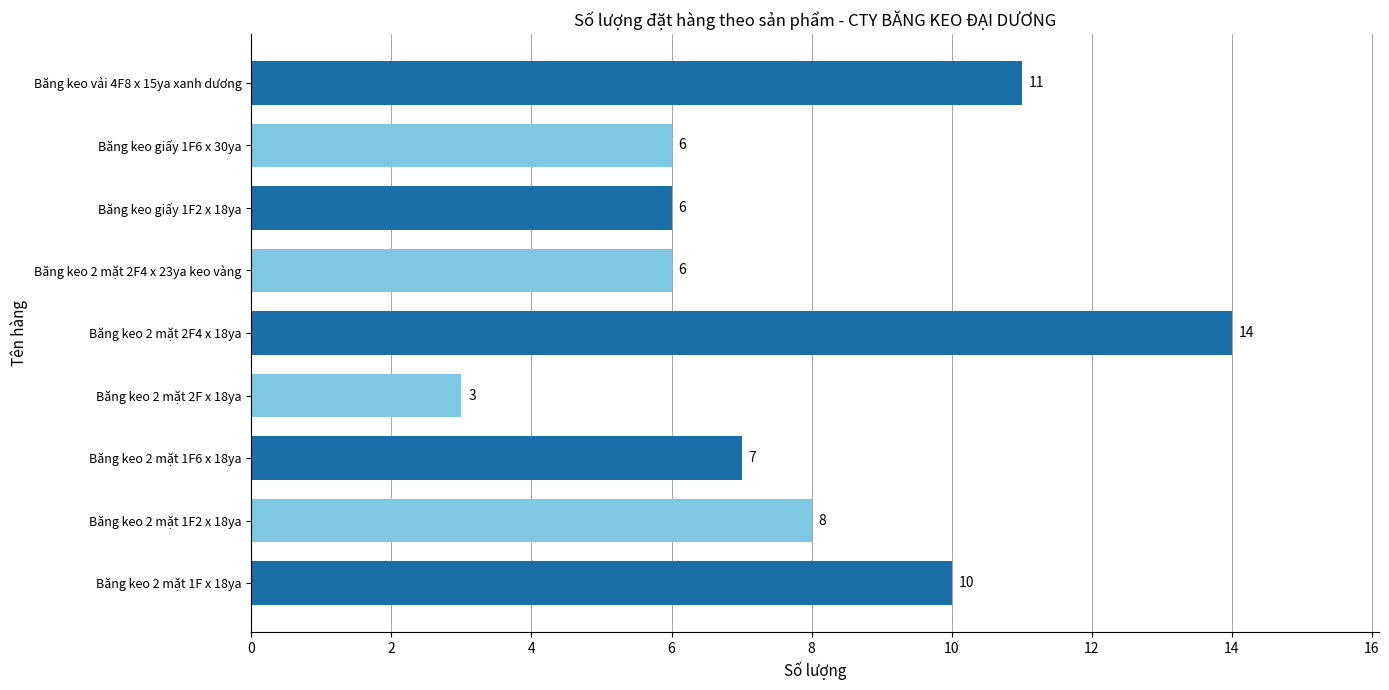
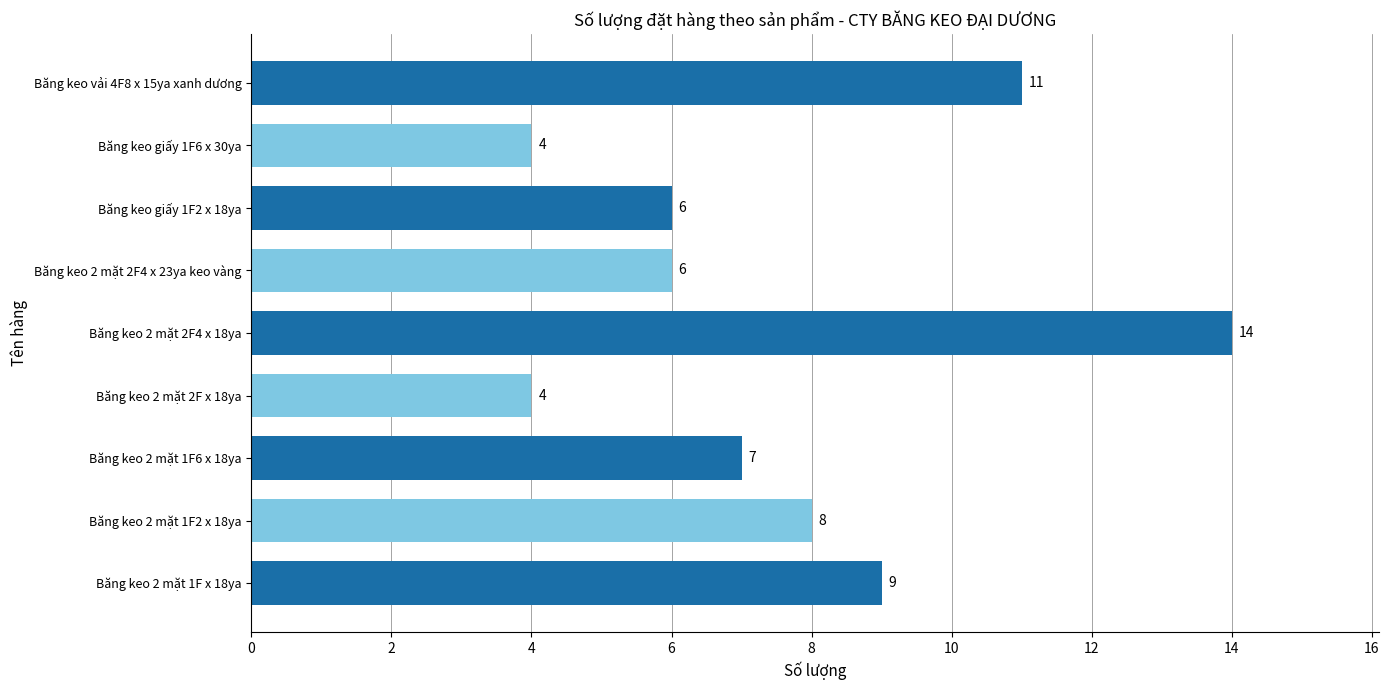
Băng keo giấy 1F6 x 30ya: 6 -> 4
Băng keo 2 mặt 2F x 18ya: 3 -> 4
Băng keo 2 mặt 1F x 18ya: 10 -> 9
